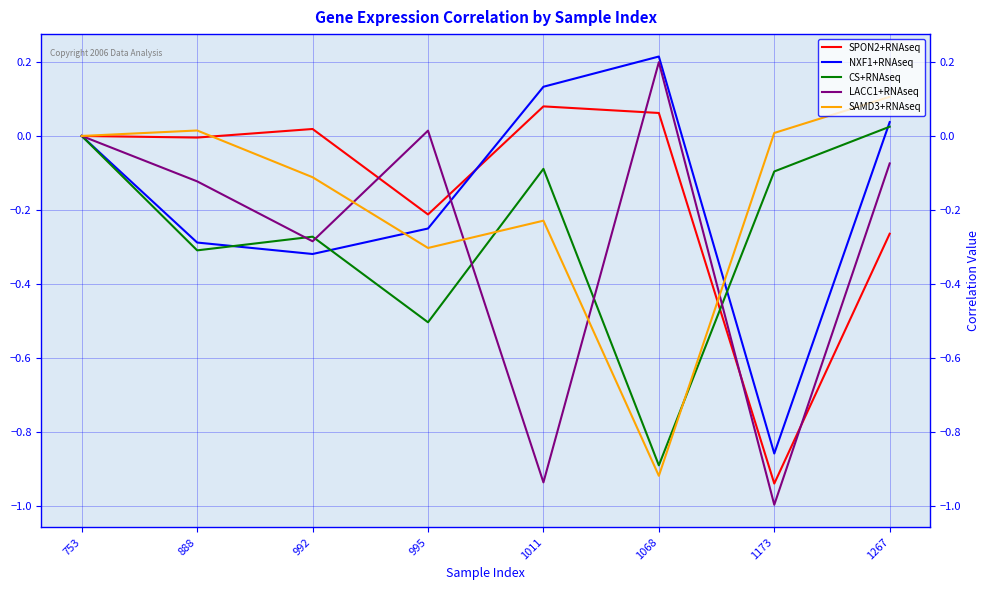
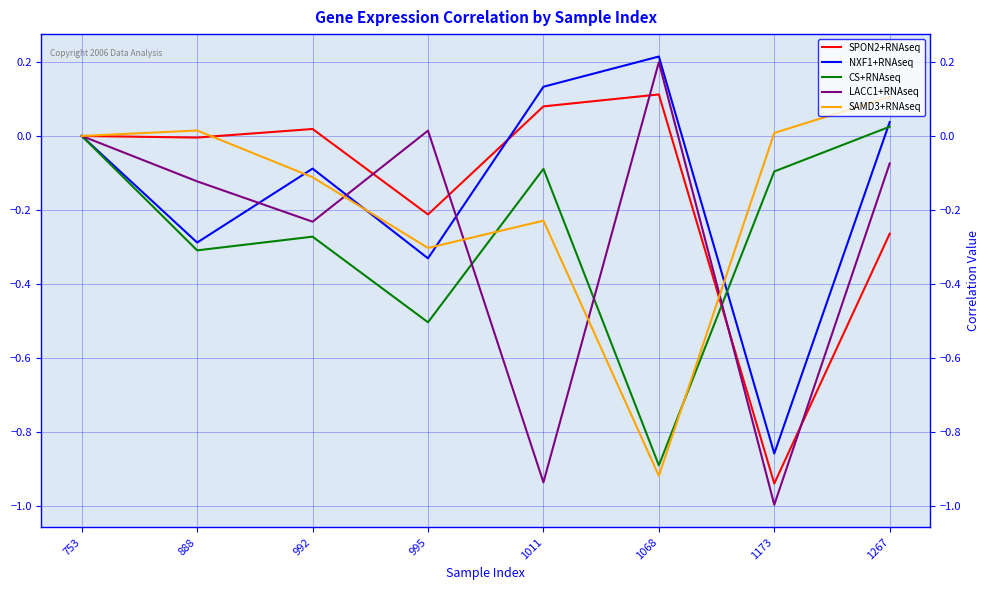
NXF1+RNAseq, 992: -0.32 -> -0.09
LACC1+RNAseq, 992: -0.28 -> -0.23
NXF1+RNAseq, 995: -0.25 -> -0.33
SPON2+RNAseq, 1068: 0.06 -> 0.11
